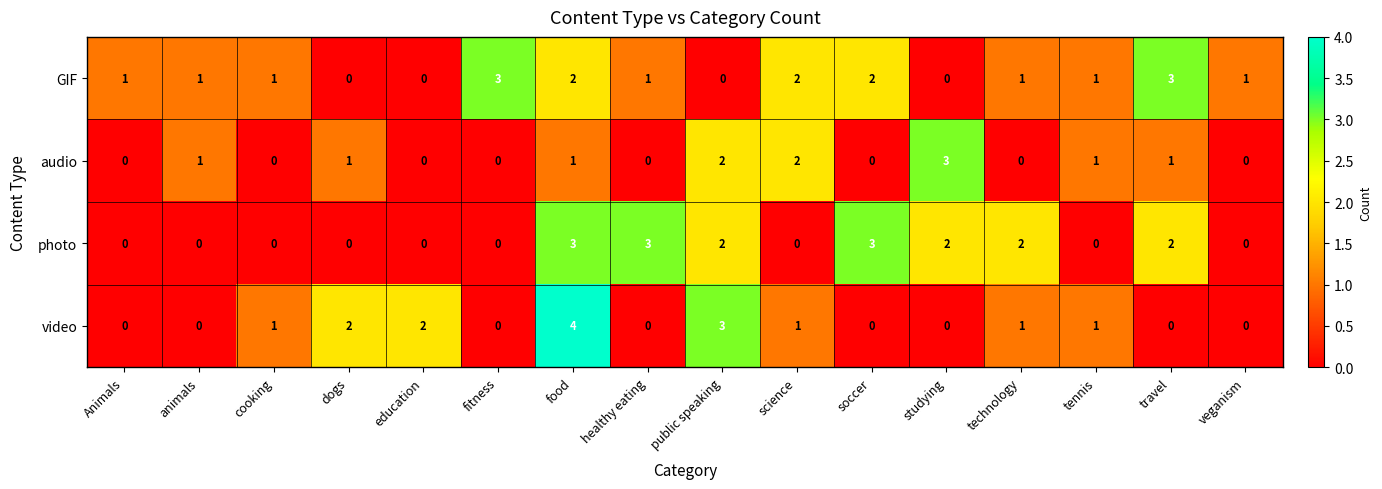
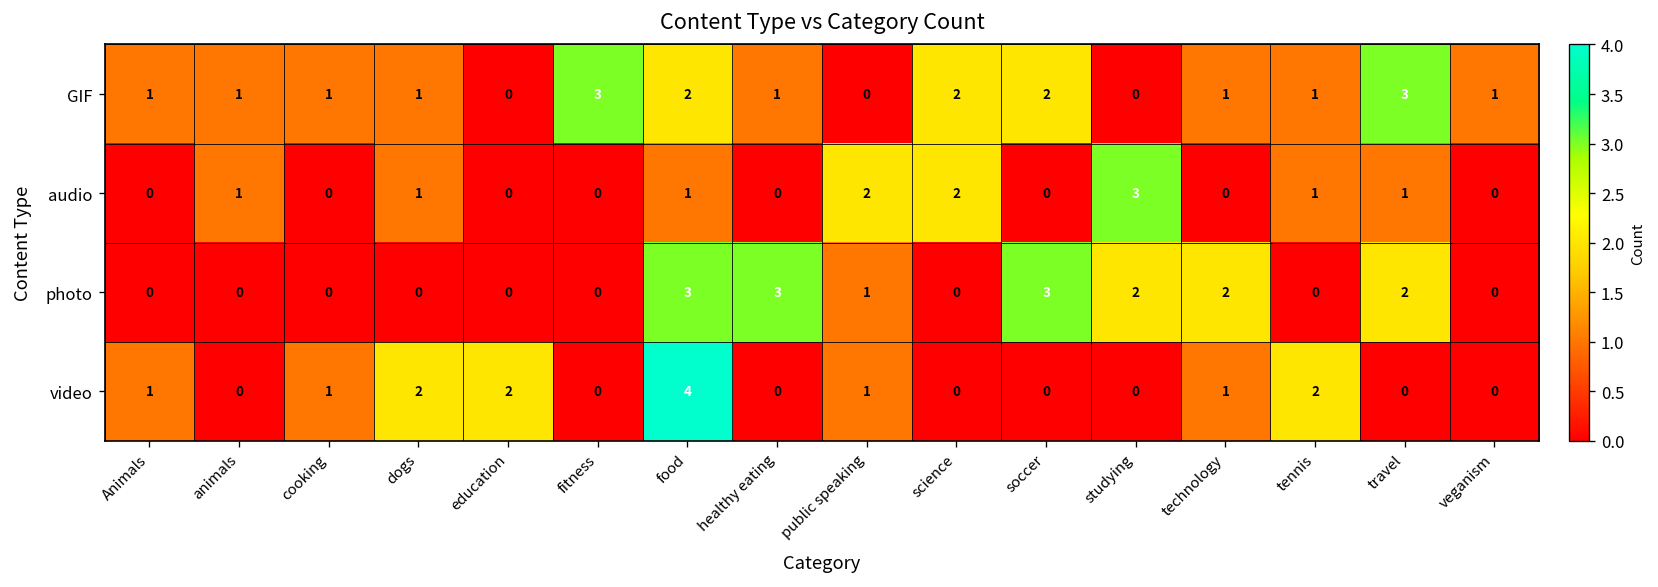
GIF, dogs: 0 -> 1
photo, public speaking: 2 -> 1
video, Animals: 0 -> 1
video, public speaking: 3 -> 1
video, science: 1 -> 0
video, tennis: 1 -> 2
